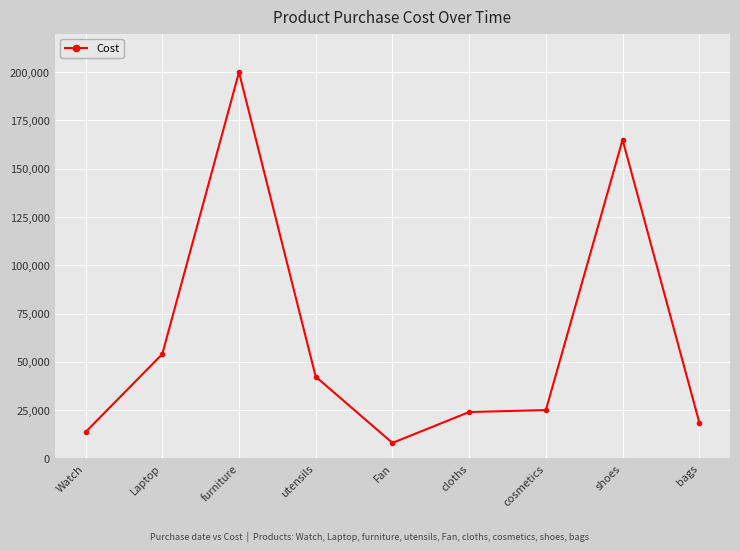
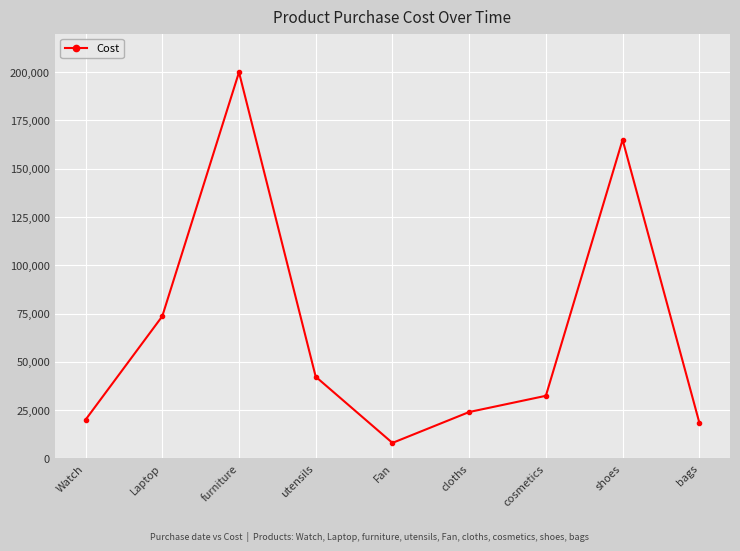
Watch: 14,000 -> 20,000
Laptop: 54,000 -> 74,000
cosmetics: 25,000 -> 32,000
